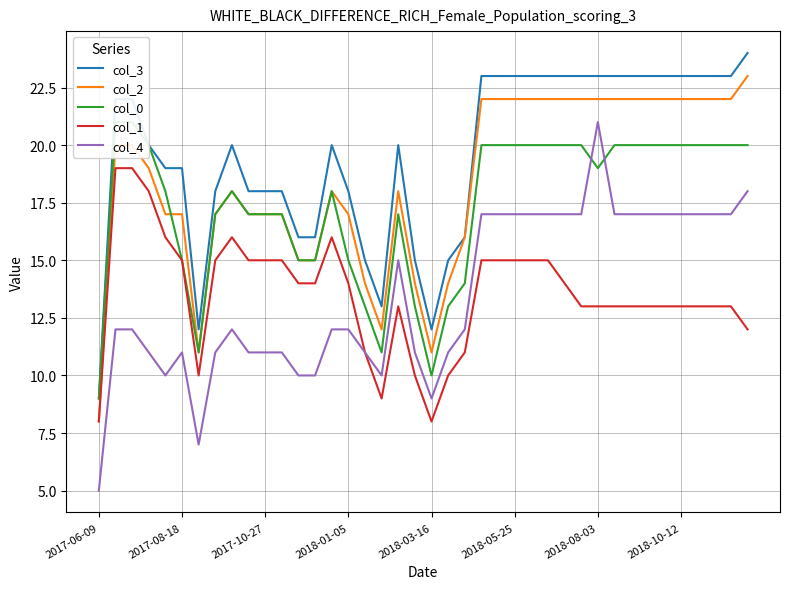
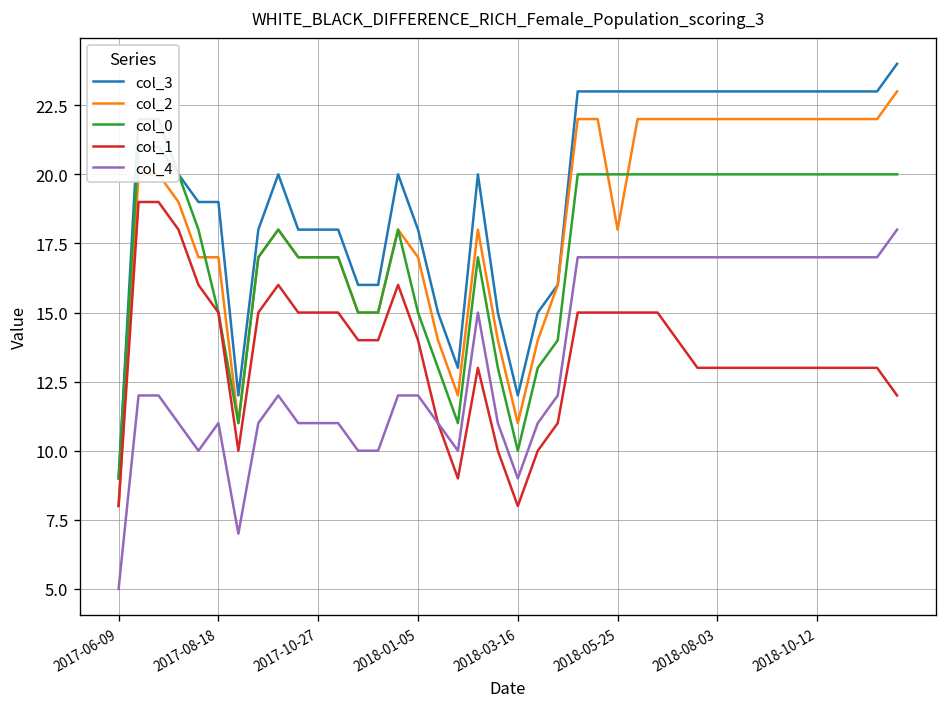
col_2, 2018-05-25: 22 -> 18
col_0, 2018-08-03: 19 -> 20
col_4, 2018-08-03: 21 -> 17
